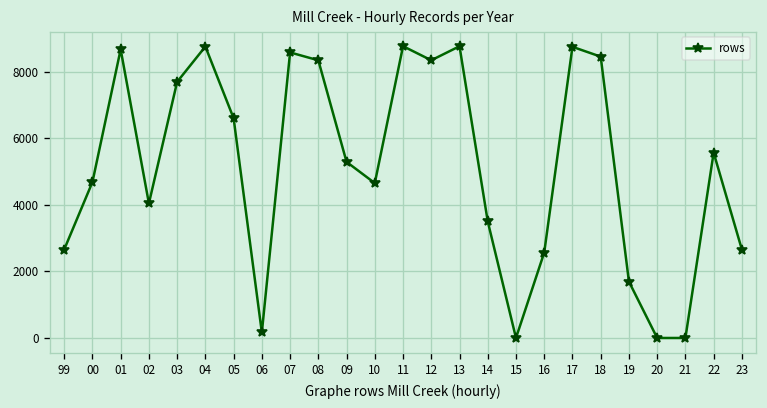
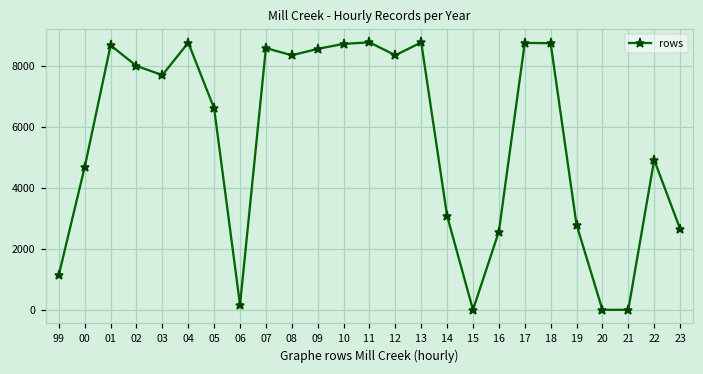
99: 2700 -> 1100
02: 4000 -> 8000
09: 5300 -> 8500
10: 4600 -> 8700
14: 3500 -> 3100
18: 8400 -> 8700
19: 1700 -> 2800
22: 5600 -> 4900
